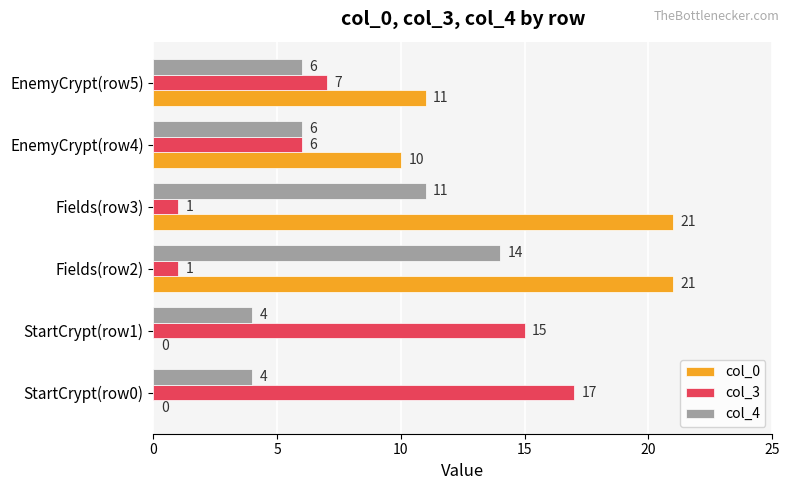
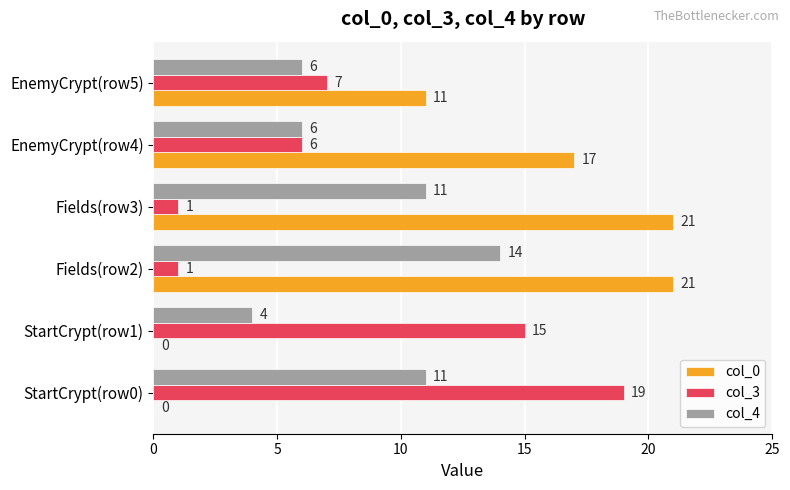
col_0, EnemyCrypt(row4): 10 -> 17
col_4, StartCrypt(row0): 4 -> 11
col_3, StartCrypt(row0): 17 -> 19
